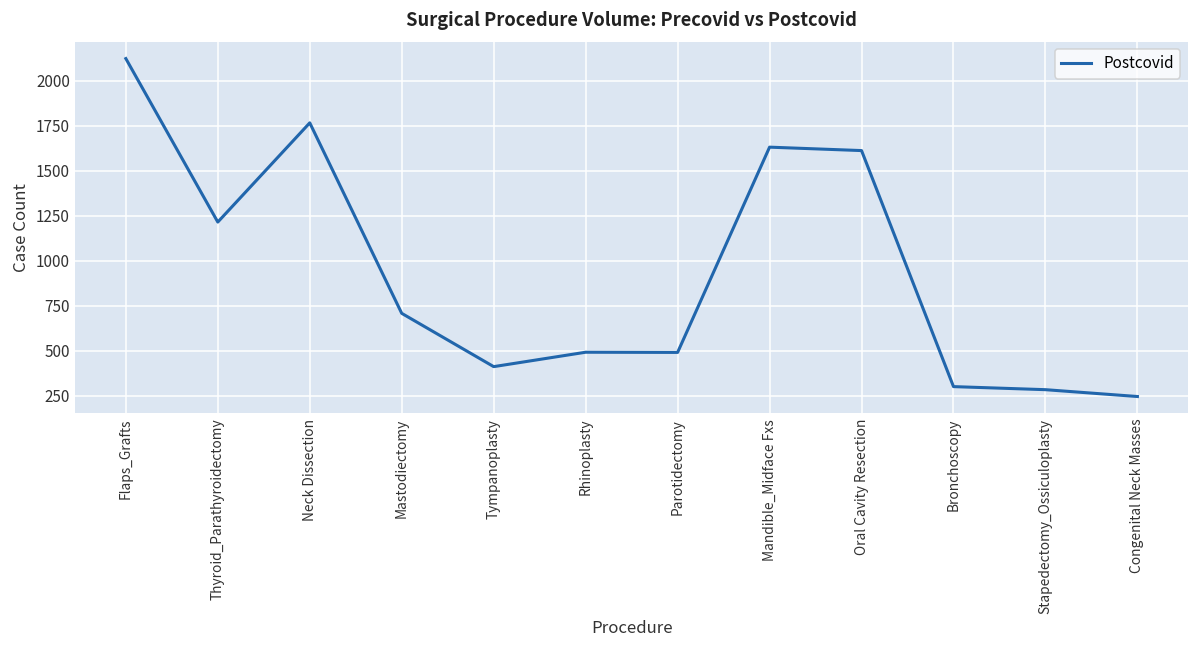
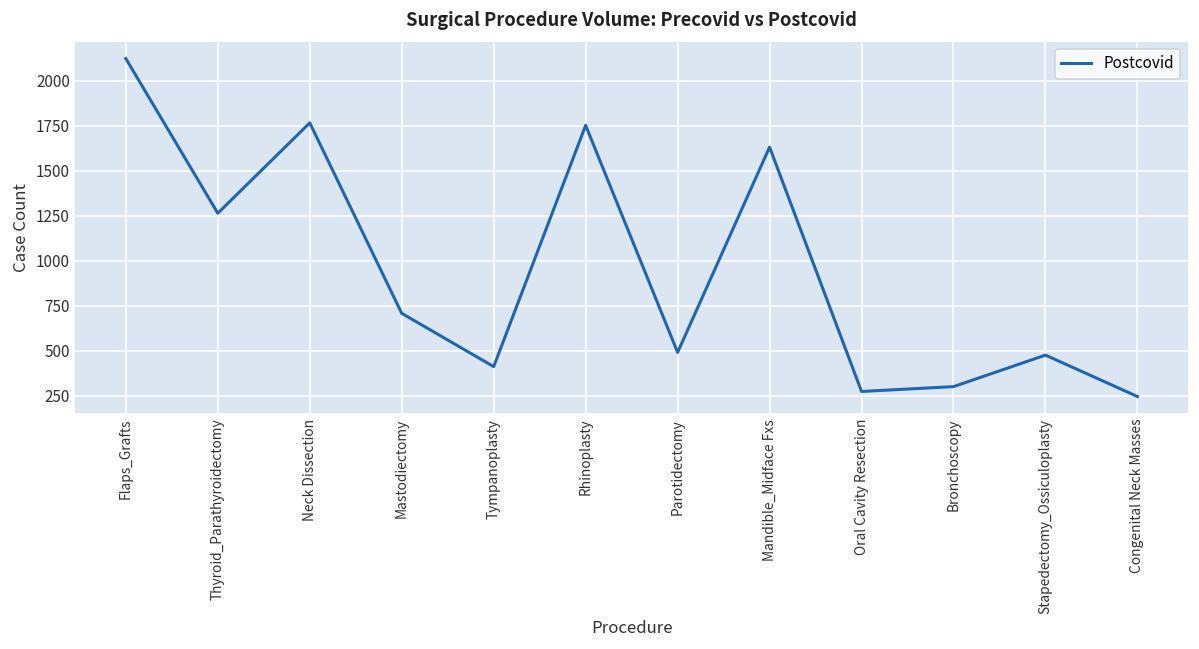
Thyroid_Parathyroidectomy: 1220 -> 1270
Rhinoplasty: 490 -> 1750
Oral Cavity Resection: 1610 -> 280
Stapedectomy_Ossiculoplasty: 290 -> 480
